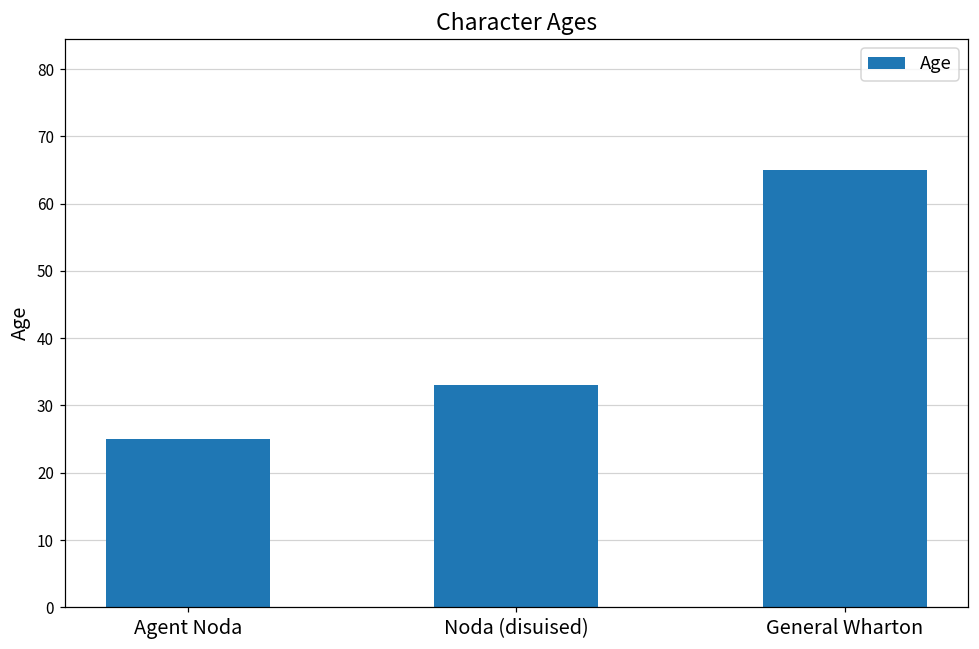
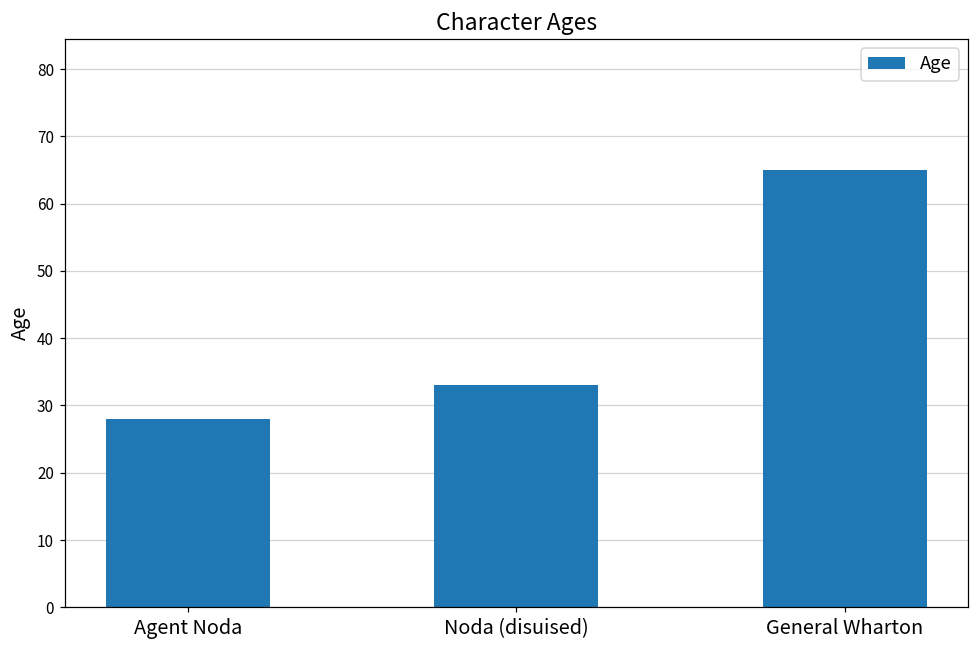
Agent Noda: 25 -> 28
